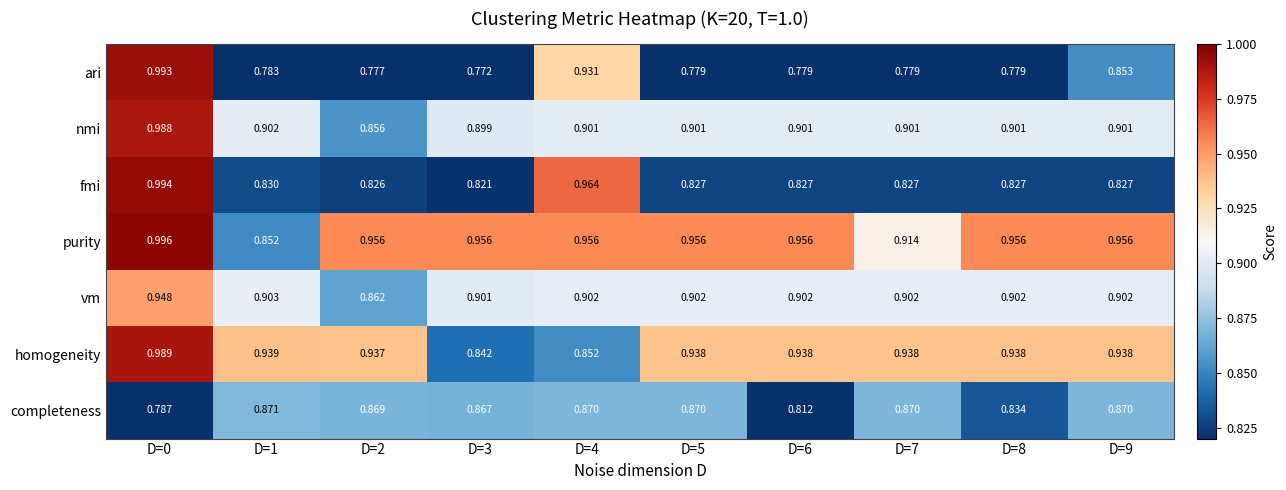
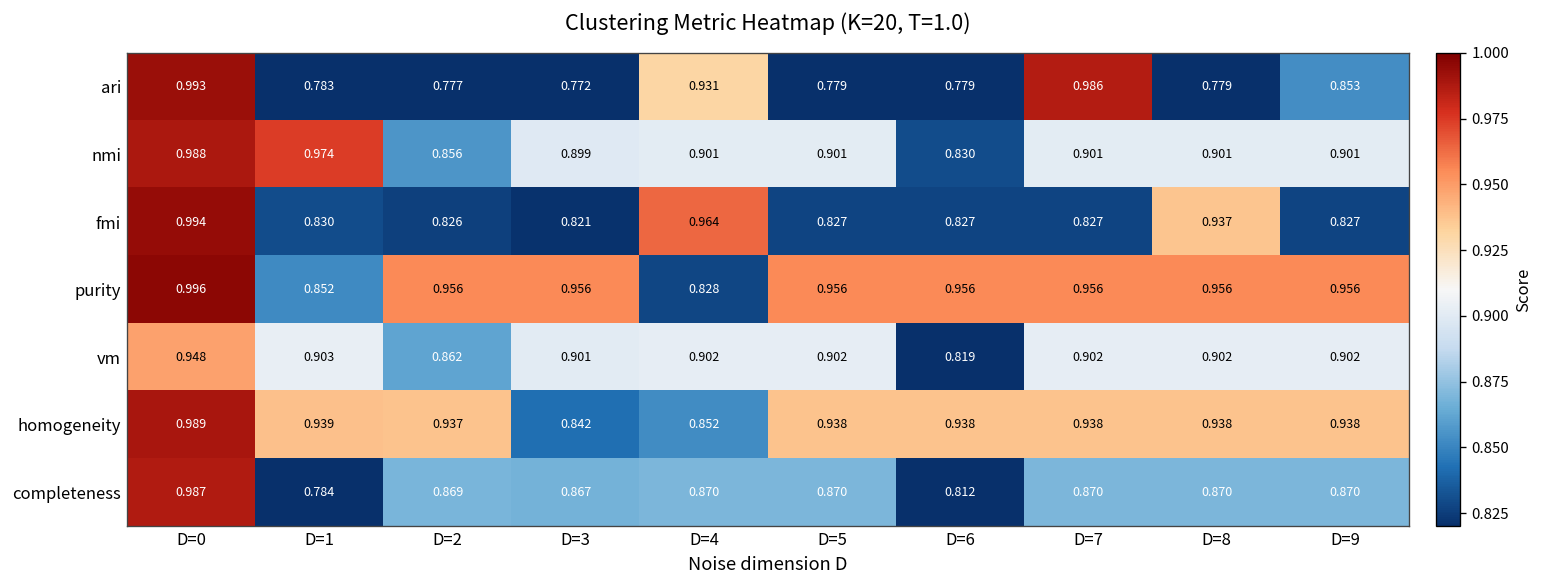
ari, D=7: 0.779 -> 0.986
nmi, D=1: 0.902 -> 0.974
nmi, D=6: 0.901 -> 0.830
fmi, D=8: 0.827 -> 0.937
purity, D=4: 0.956 -> 0.828
purity, D=7: 0.914 -> 0.956
vm, D=6: 0.902 -> 0.819
completeness, D=0: 0.787 -> 0.987
completeness, D=1: 0.871 -> 0.784
completeness, D=8: 0.834 -> 0.870
